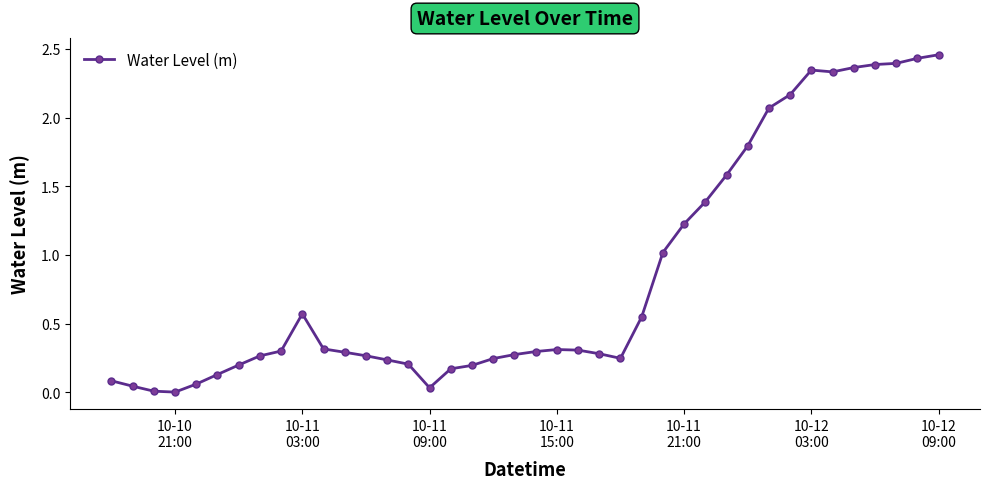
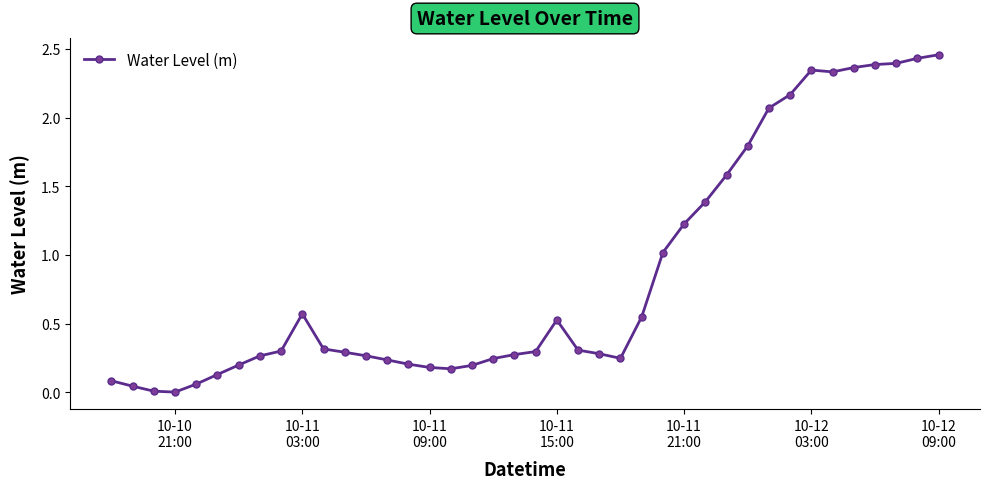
10-11 09:00: 0.03 -> 0.18
10-11 15:00: 0.31 -> 0.53
